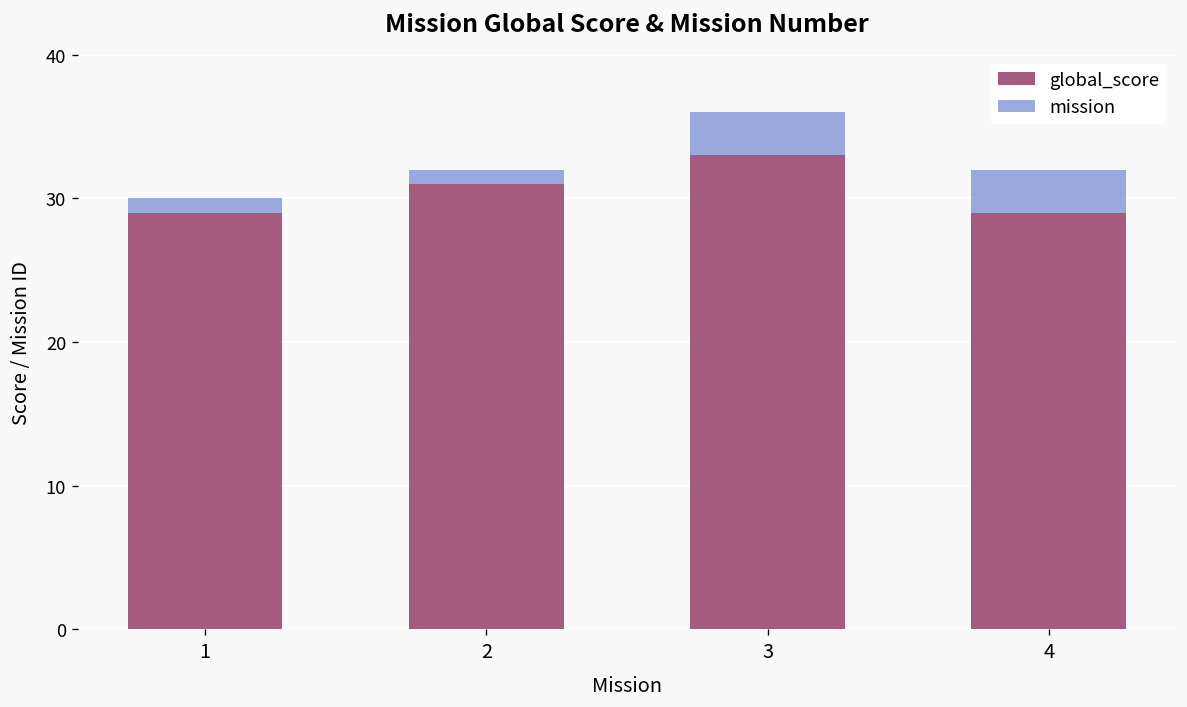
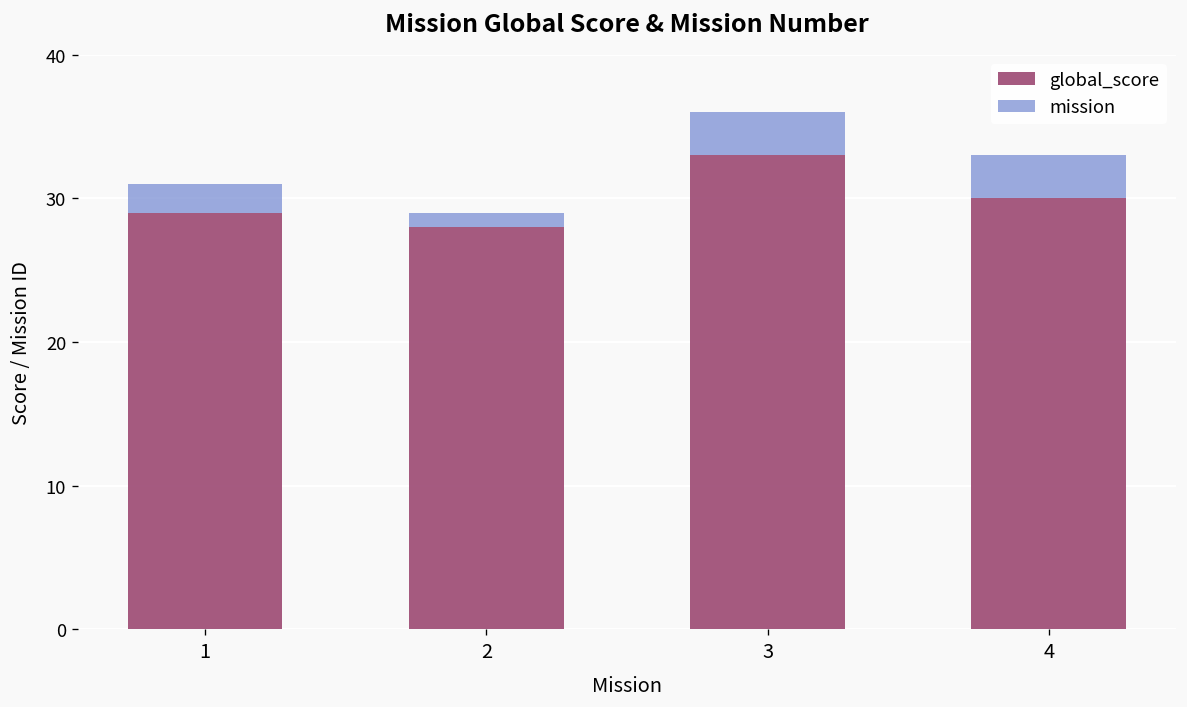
mission, 1: 1 -> 2
global_score, 2: 31 -> 28
global_score, 4: 29 -> 30
